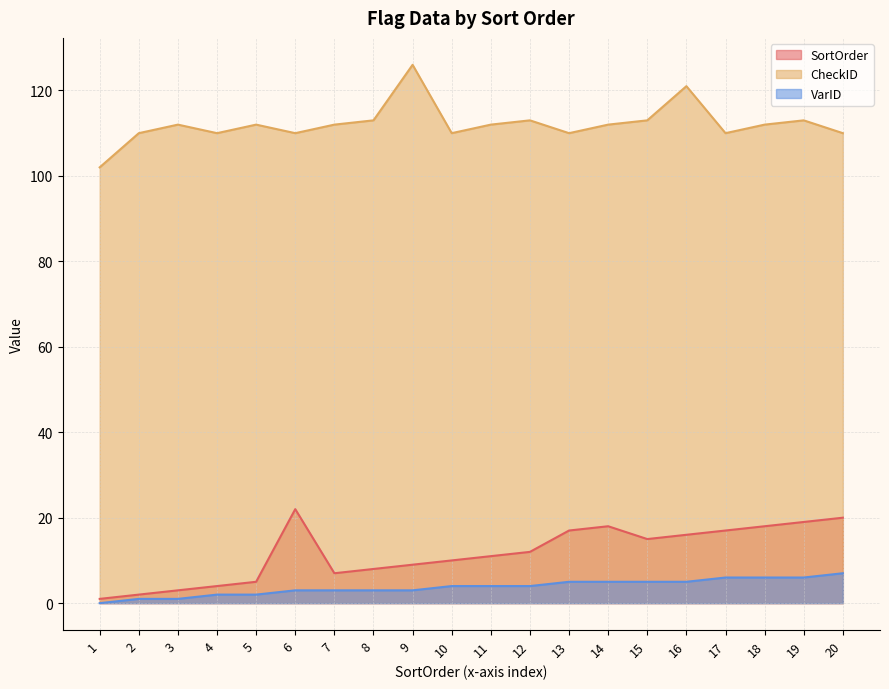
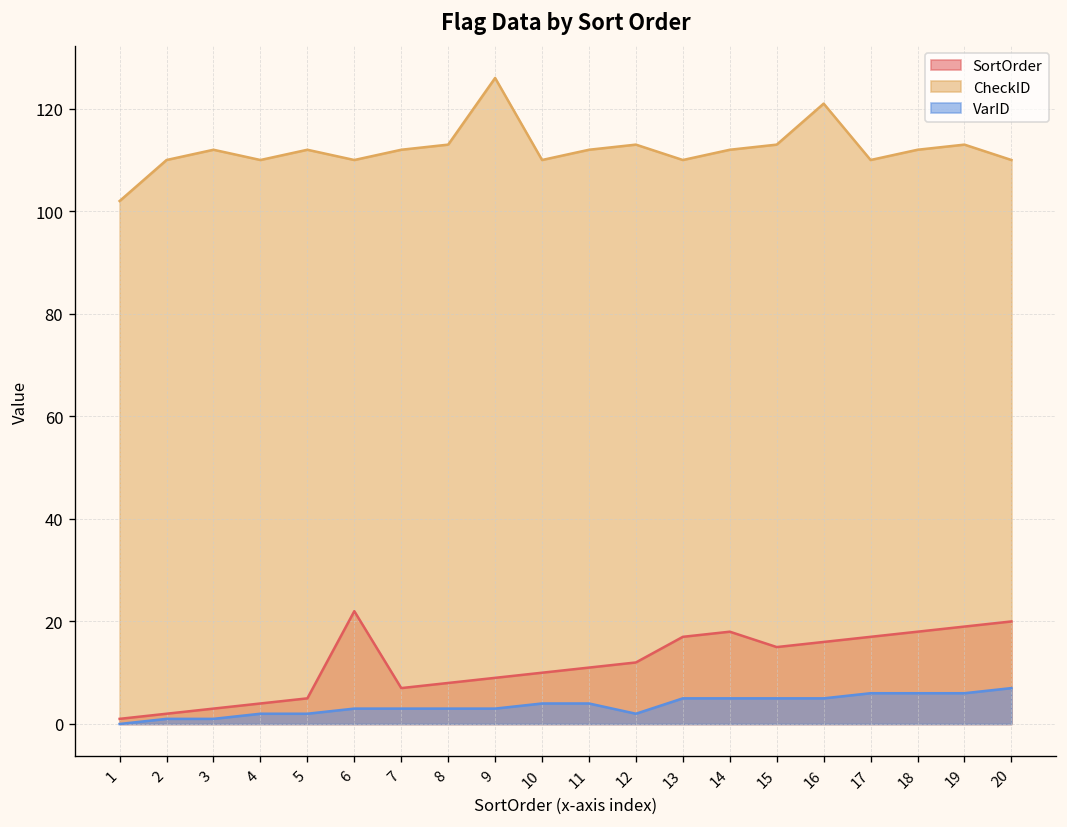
VarID, 12: 4 -> 2
